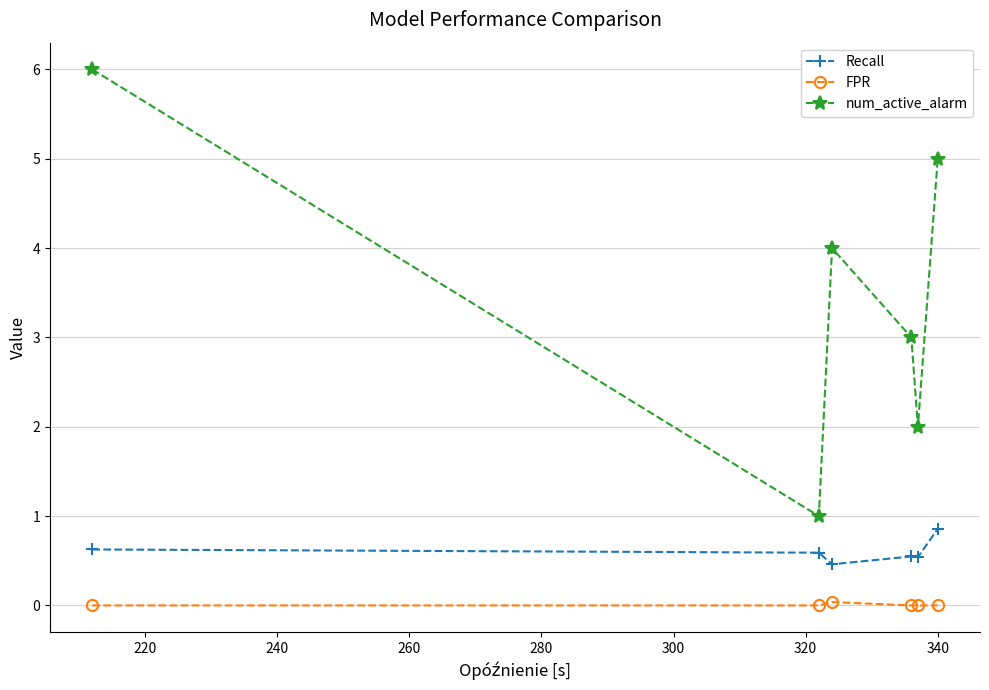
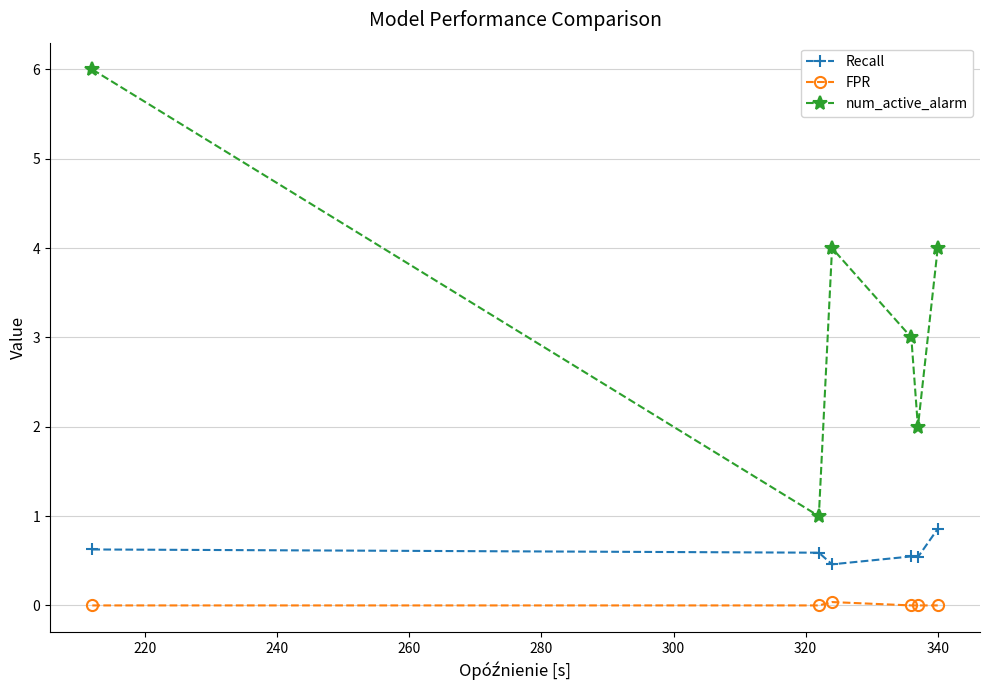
num_active_alarm, 340: 5 -> 4
